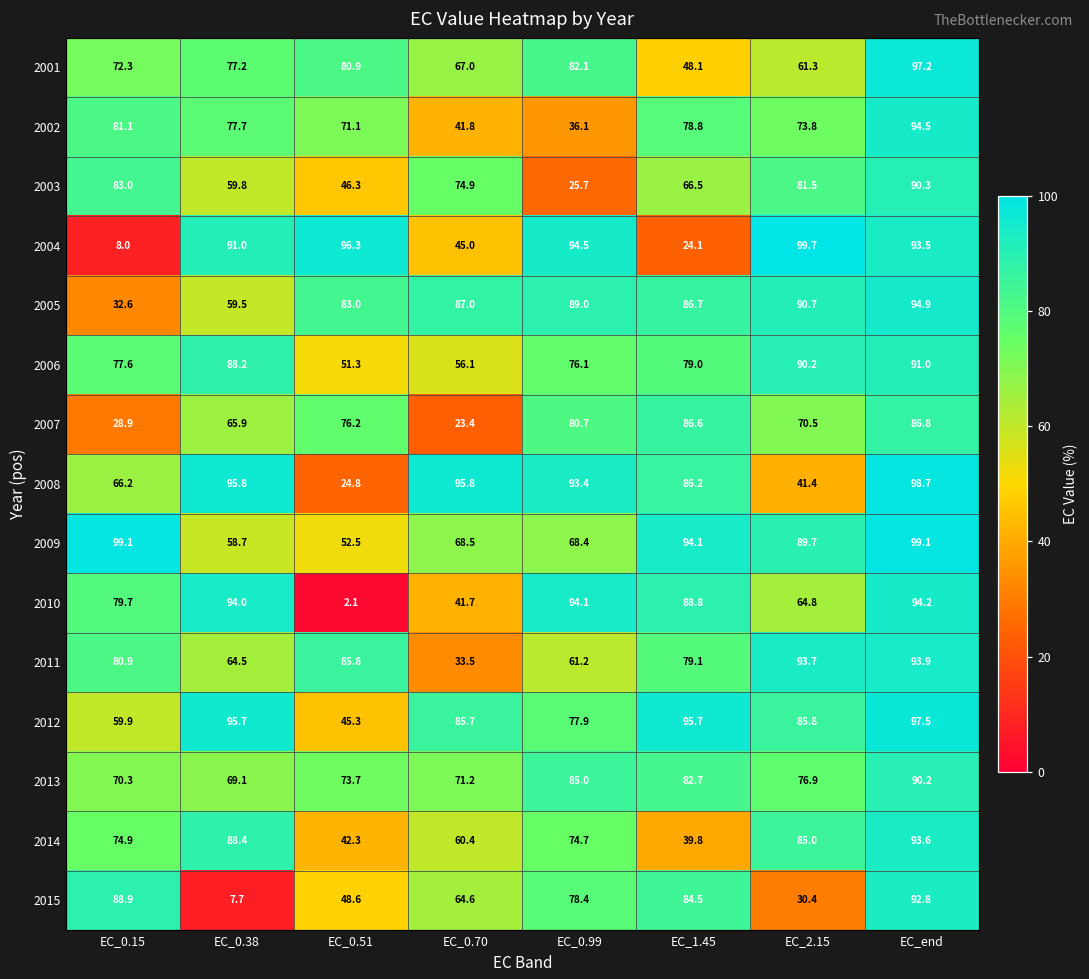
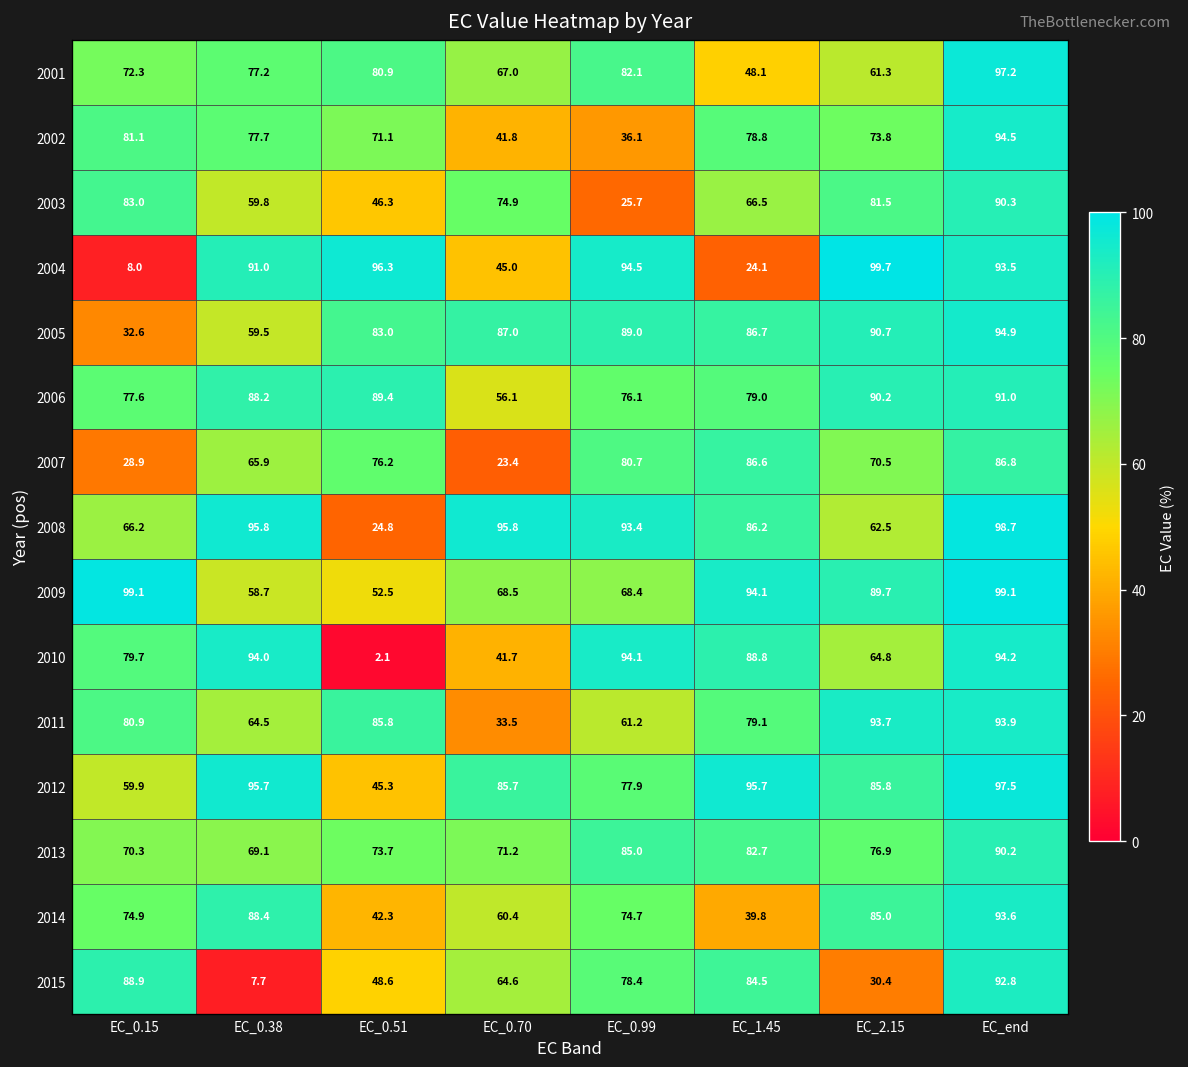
2006, EC_0.51: 51.3 -> 89.4
2008, EC_2.15: 41.4 -> 62.5
